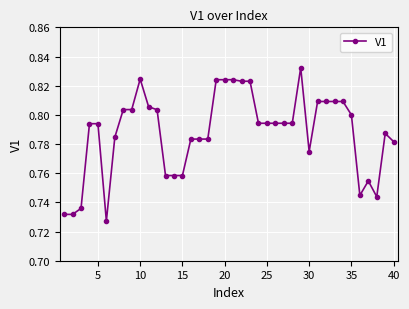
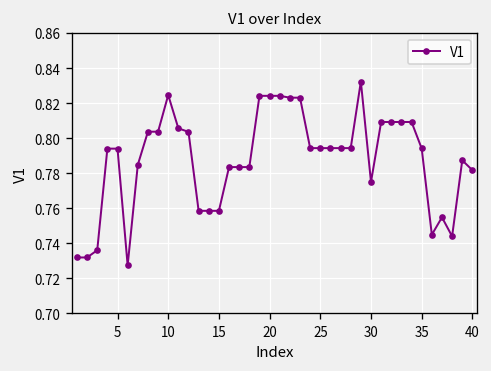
35: 0.800 -> 0.794
